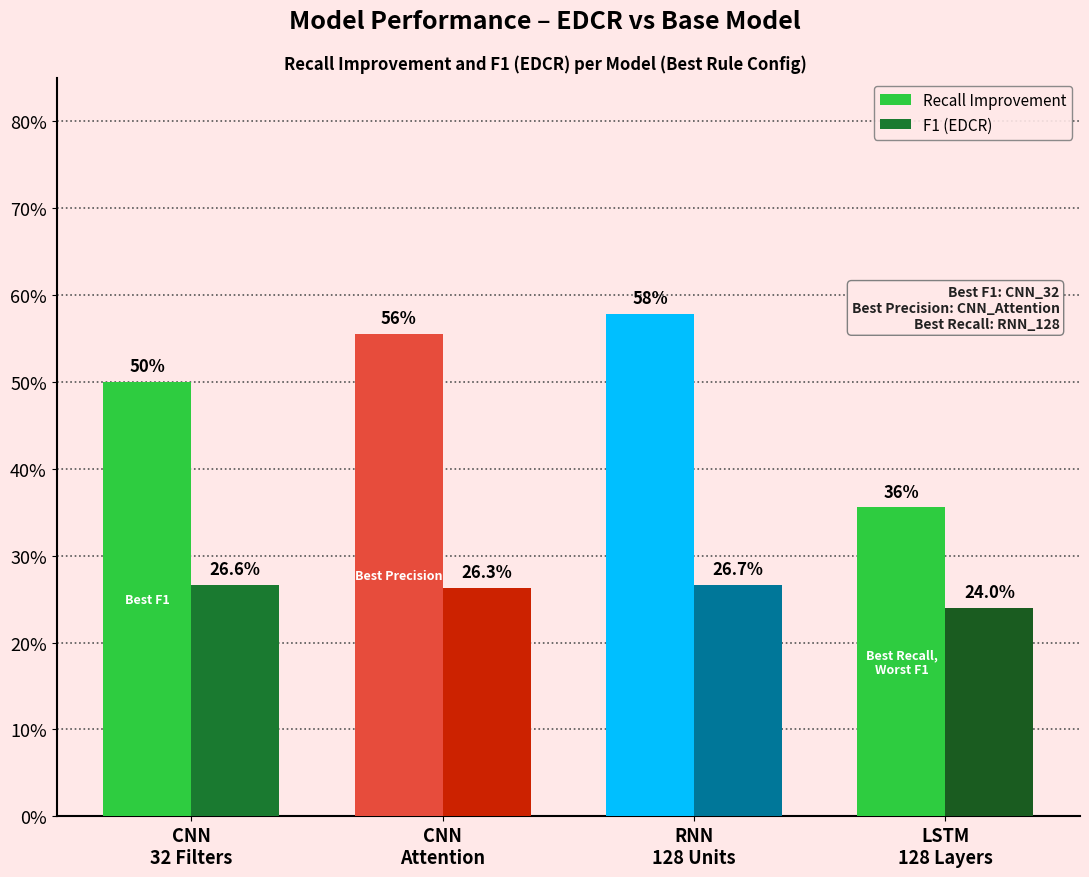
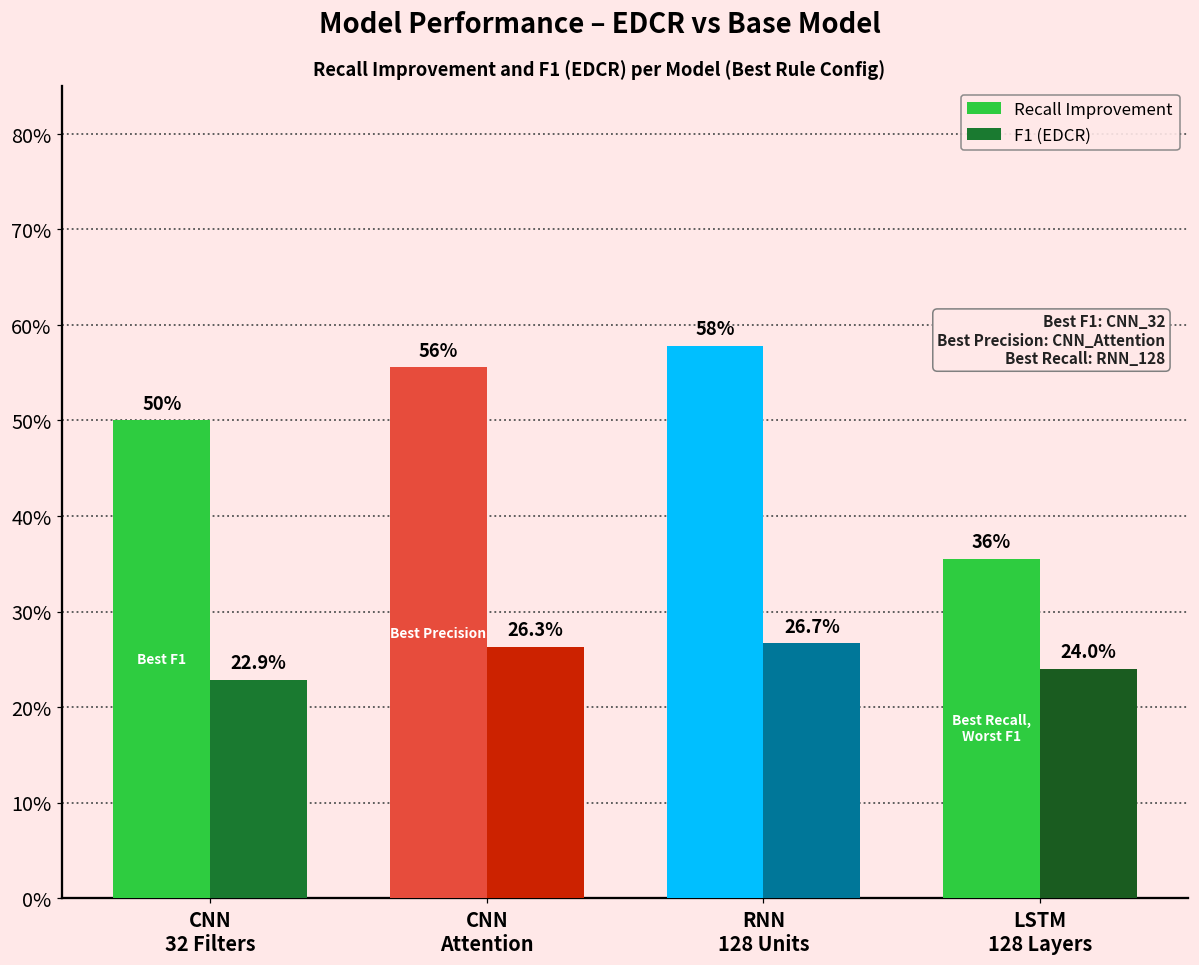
F1 (EDCR), CNN 32 Filters: 26.6% -> 22.9%
